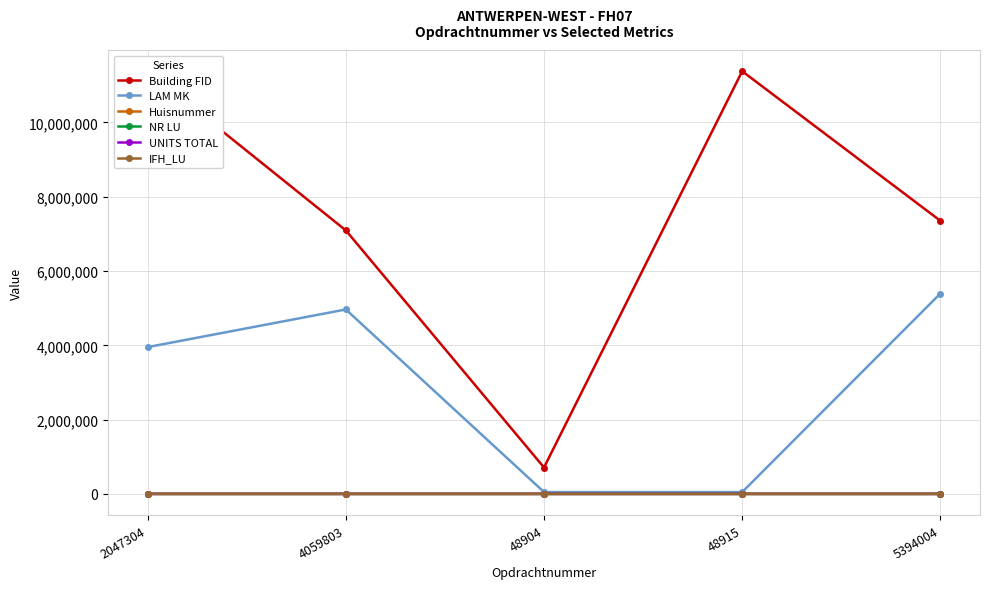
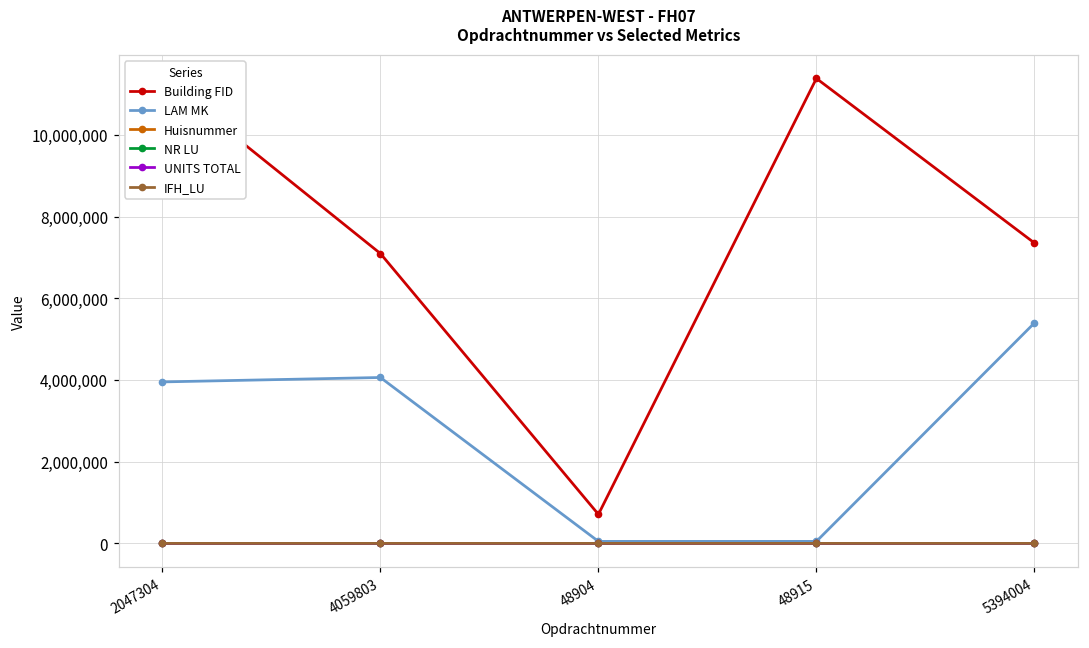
LAM MK, 4059803: 5,000,000 -> 4,100,000
